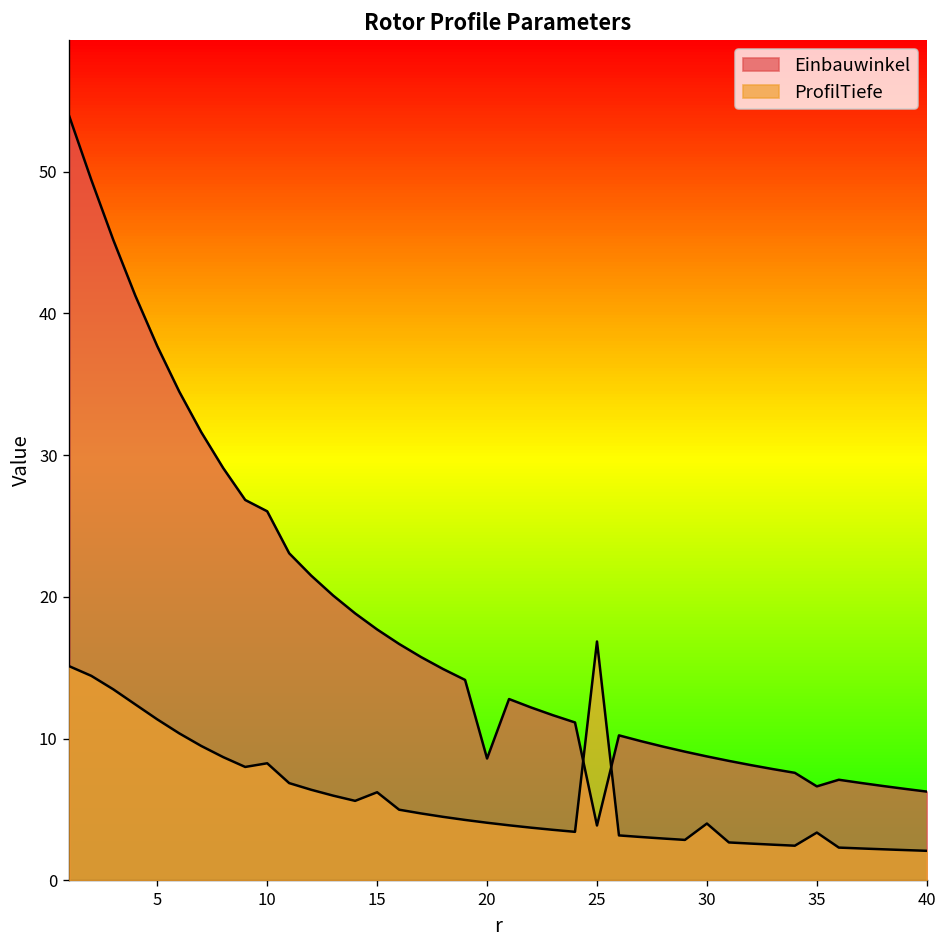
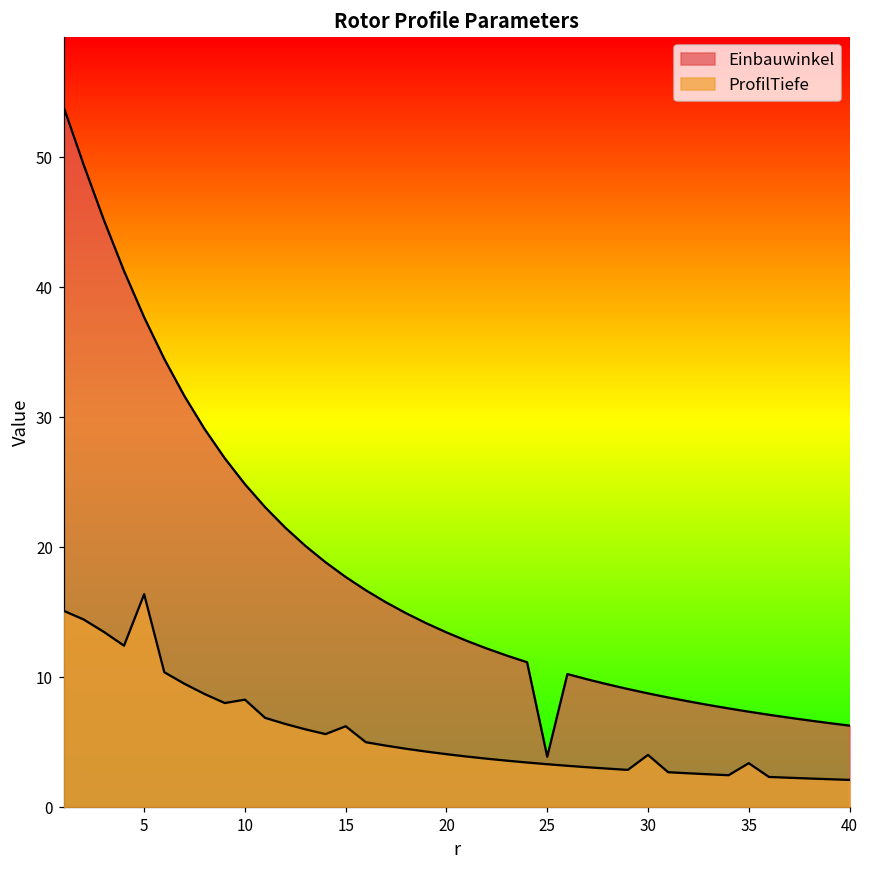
ProfilTiefe, 5: 11.4 -> 16.4
Einbauwinkel, 10: 26.0 -> 24.8
Einbauwinkel, 20: 8.6 -> 13.4
ProfilTiefe, 25: 16.9 -> 3.3
Einbauwinkel, 35: 6.6 -> 7.3
